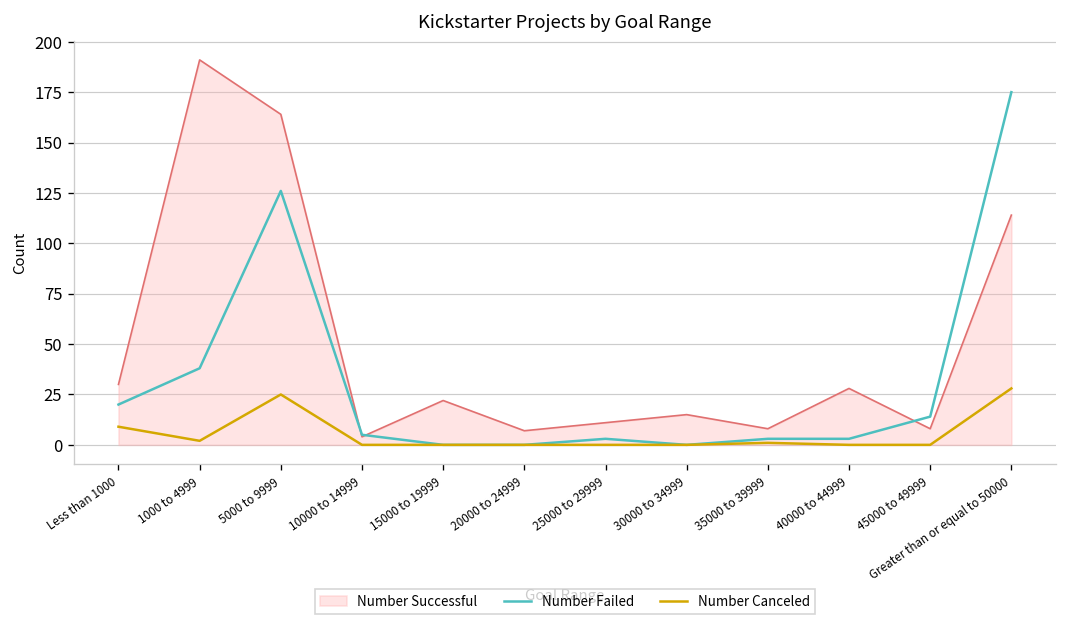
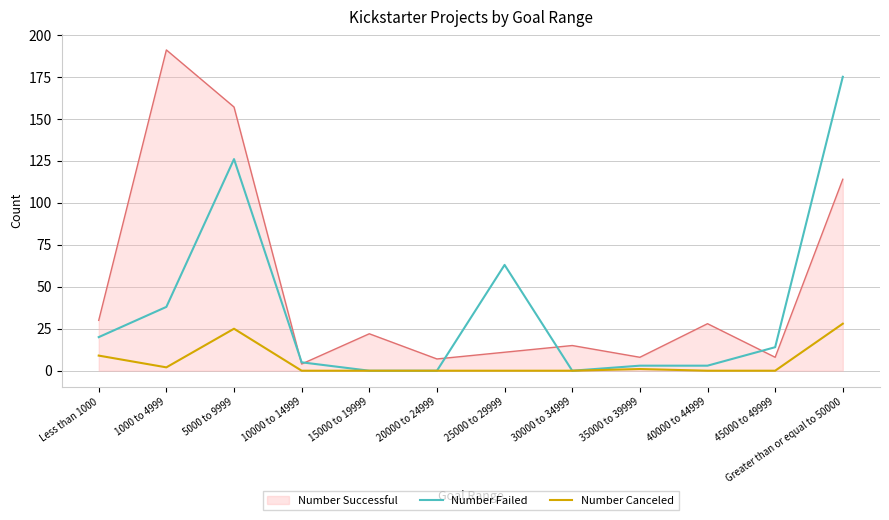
Number Successful, 5000 to 9999: 164 -> 157
Number Failed, 25000 to 29999: 3 -> 63
